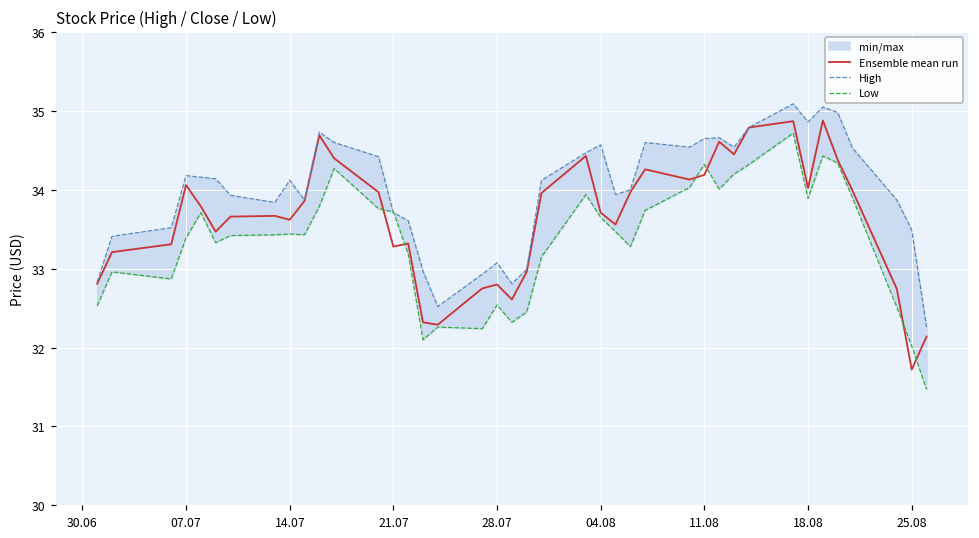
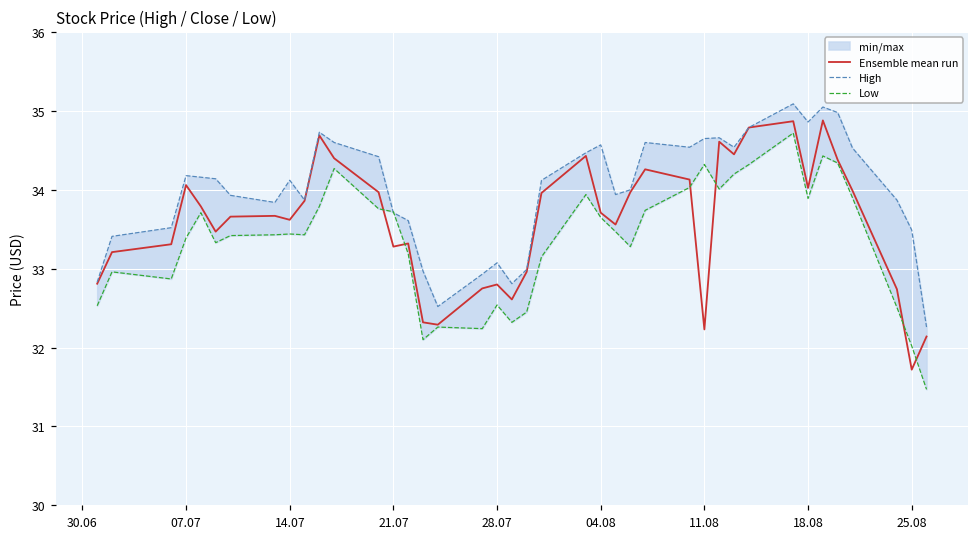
Ensemble mean run, 11.08: 34.2 -> 32.2
